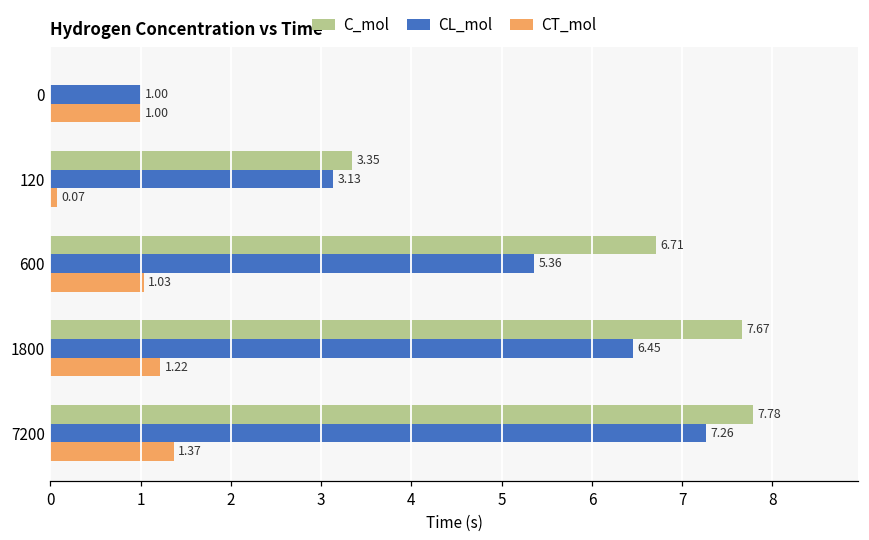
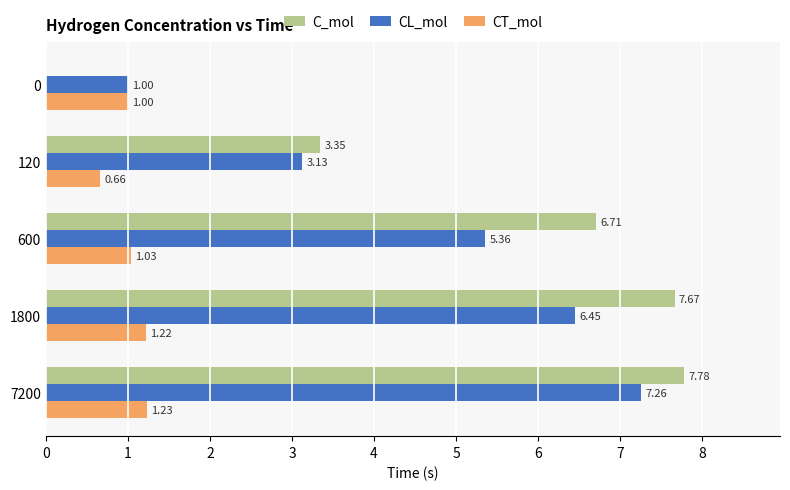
CT_mol, 120: 0.07 -> 0.66
CT_mol, 7200: 1.37 -> 1.23
